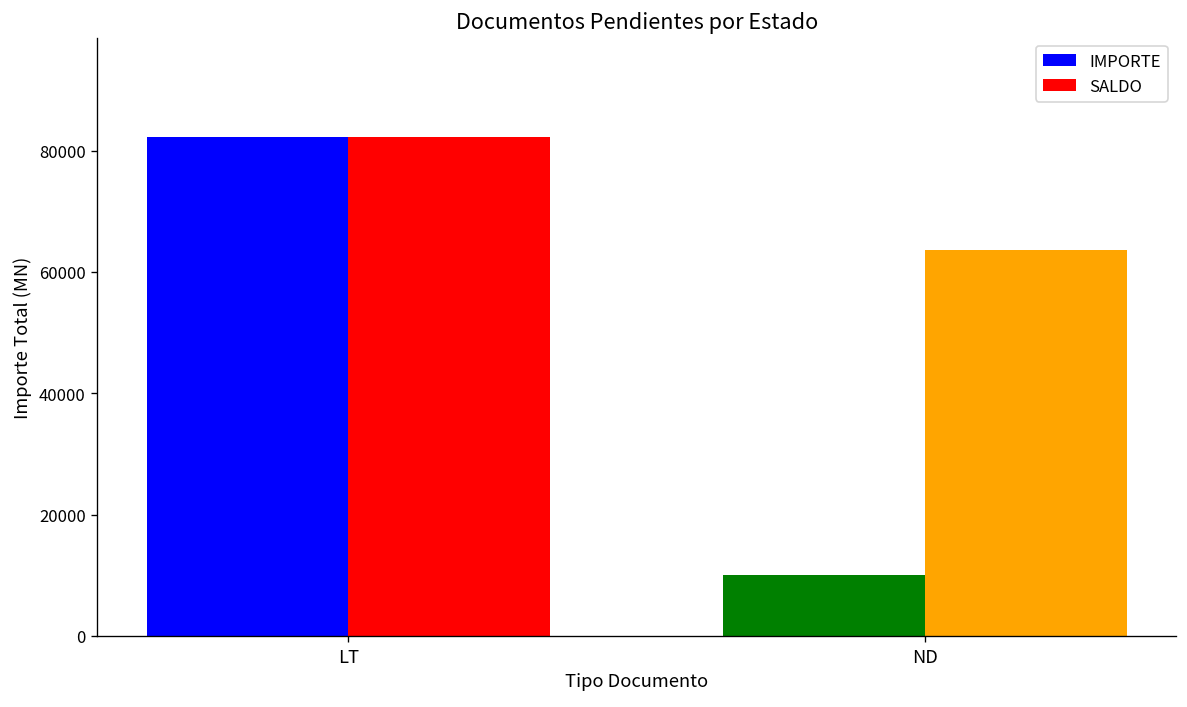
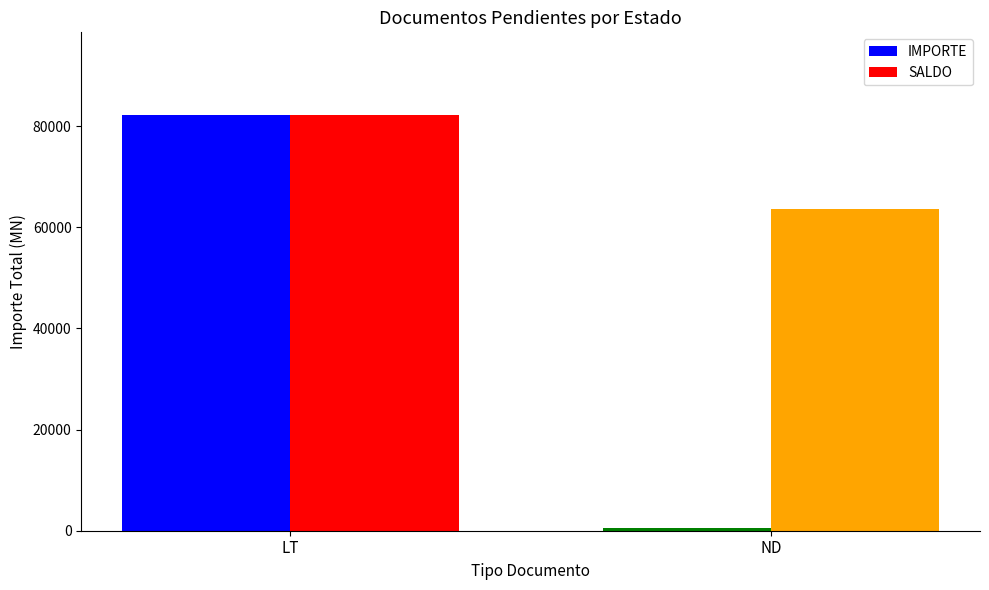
IMPORTE, ND: 10000 -> 1000
